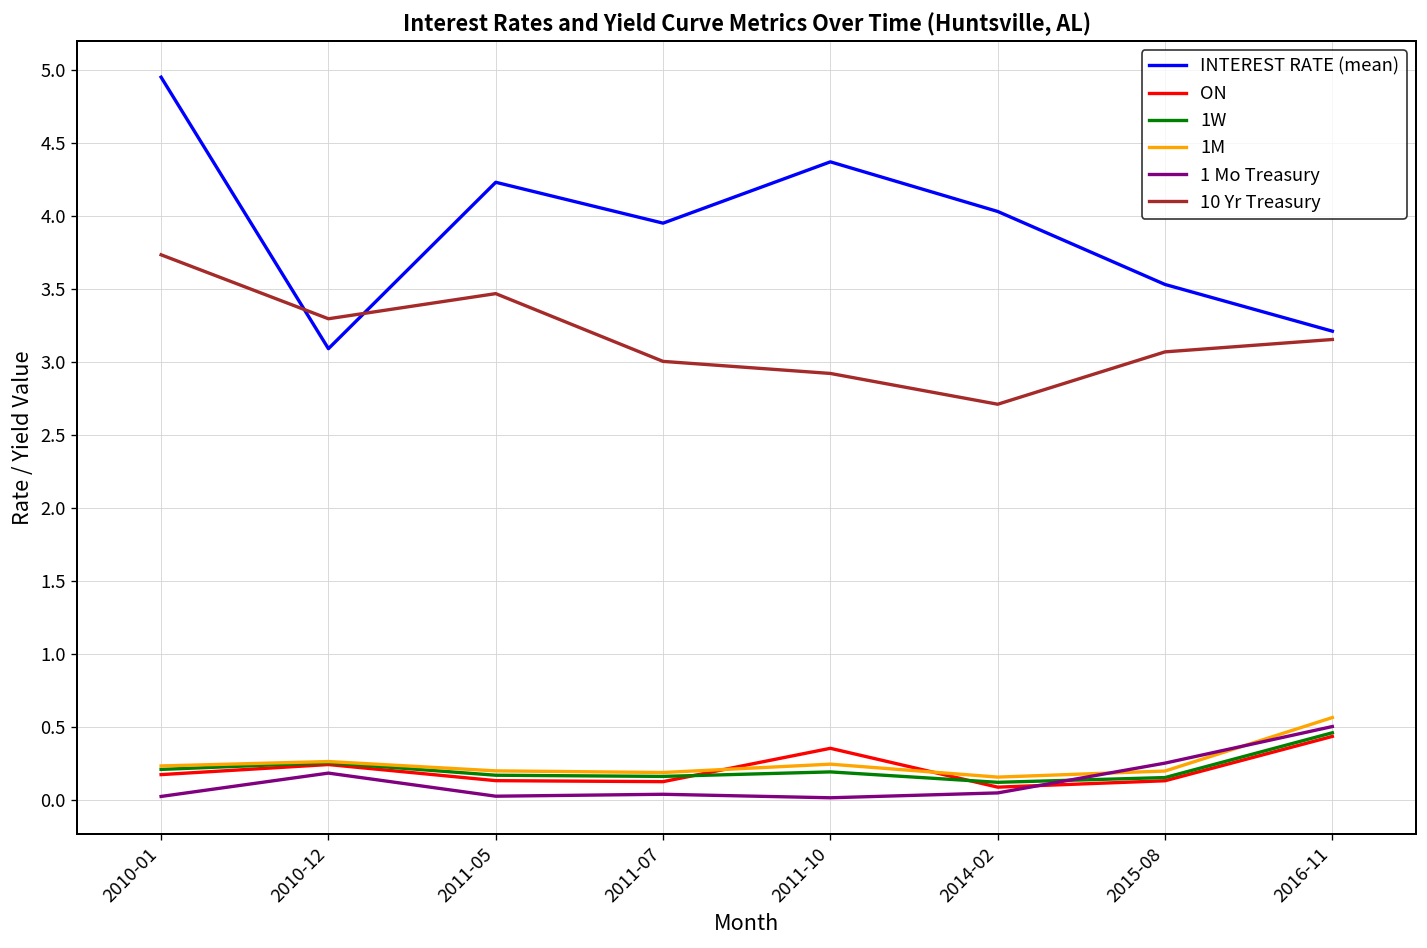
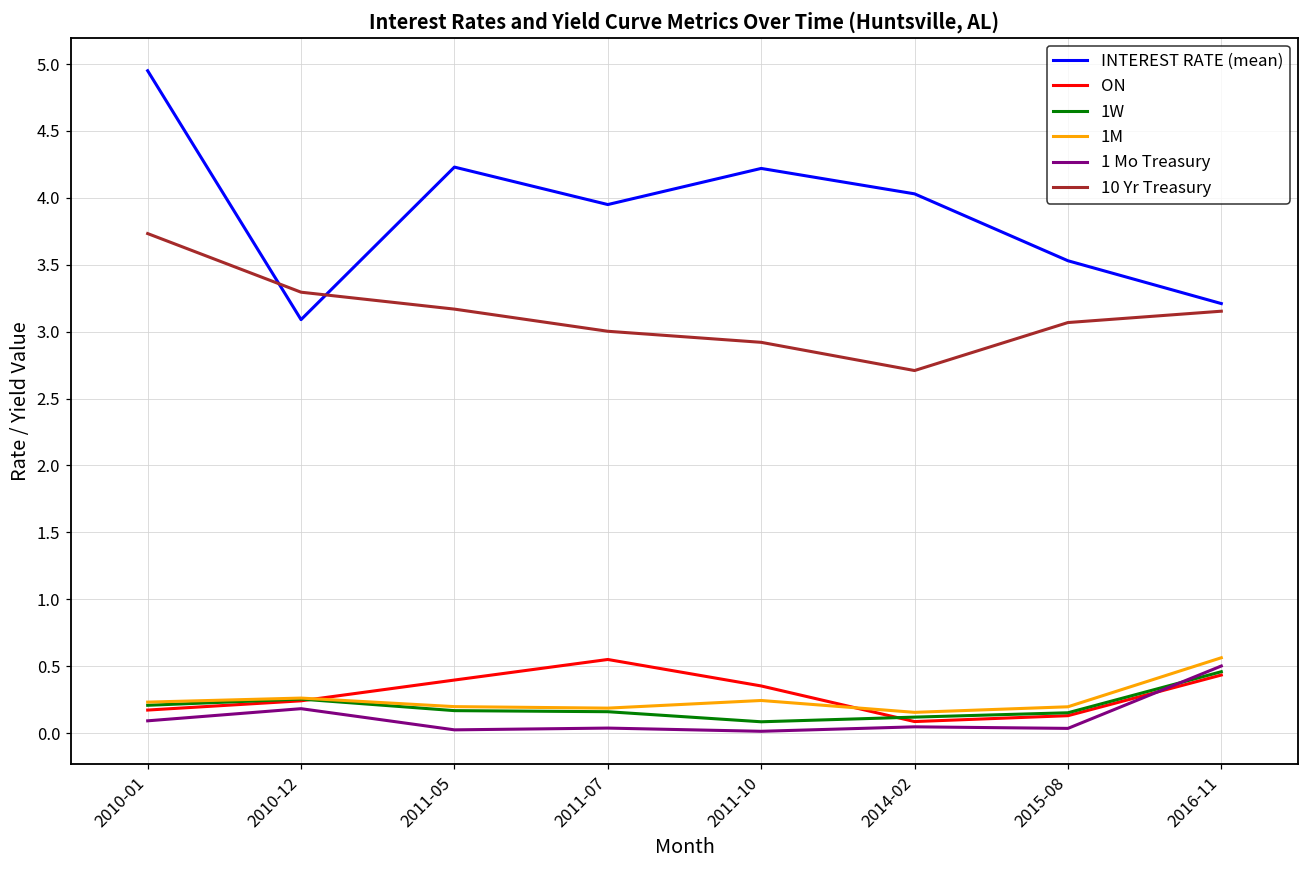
1 Mo Treasury, 2010-01: 0.02 -> 0.09
ON, 2011-05: 0.13 -> 0.40
10 Yr Treasury, 2011-05: 3.47 -> 3.17
ON, 2011-07: 0.12 -> 0.55
INTEREST RATE (mean), 2011-10: 4.37 -> 4.22
1W, 2011-10: 0.19 -> 0.08
1 Mo Treasury, 2015-08: 0.25 -> 0.04
